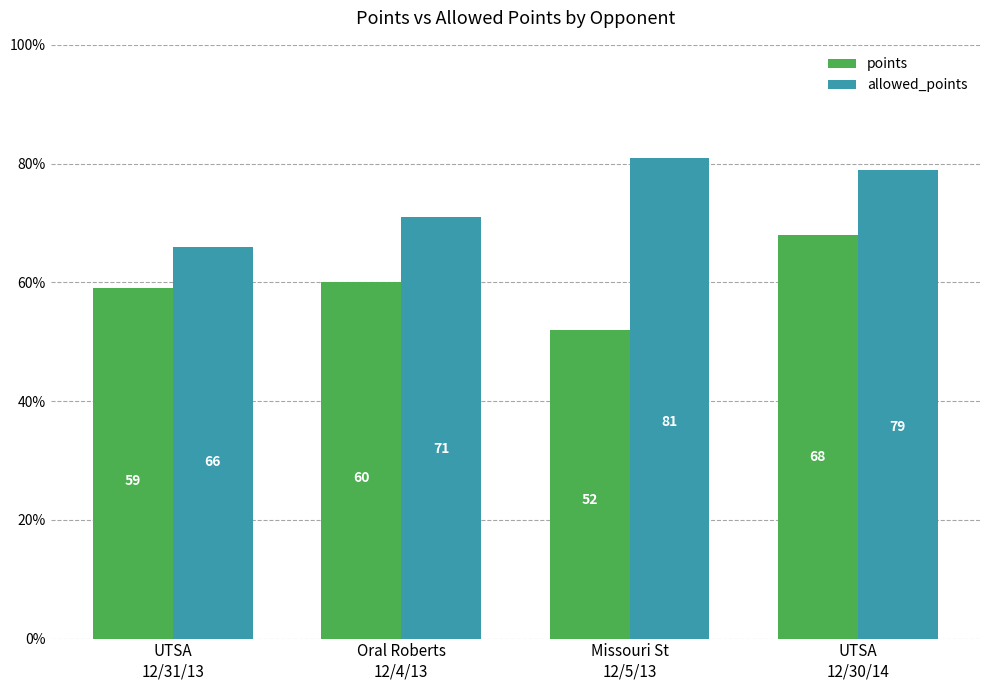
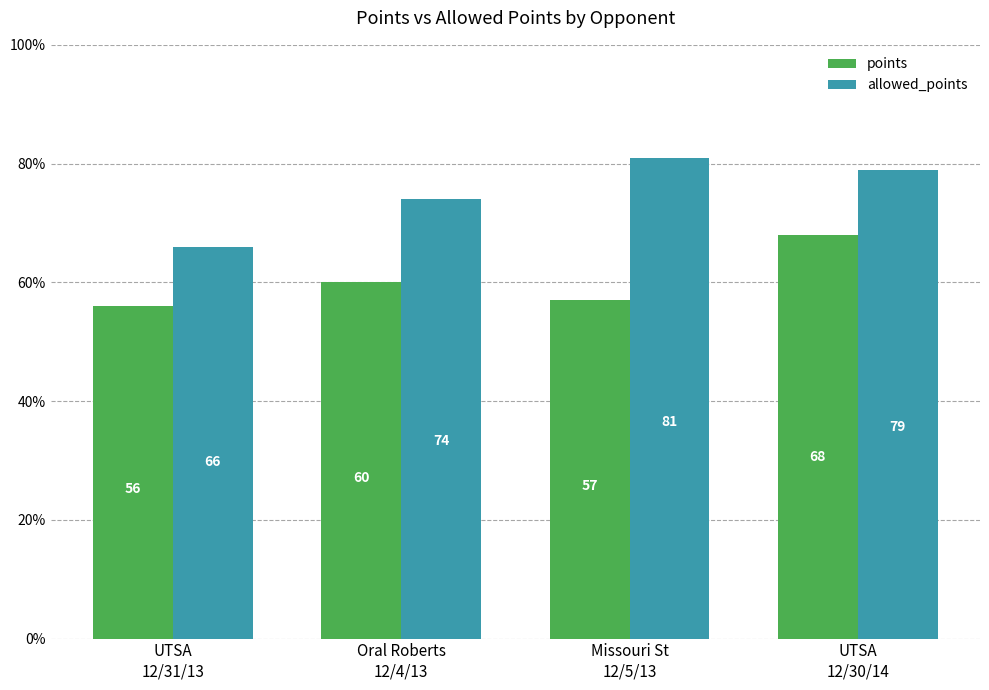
points, UTSA 12/31/13: 59 -> 56
allowed_points, Oral Roberts 12/4/13: 71 -> 74
points, Missouri St 12/5/13: 52 -> 57
